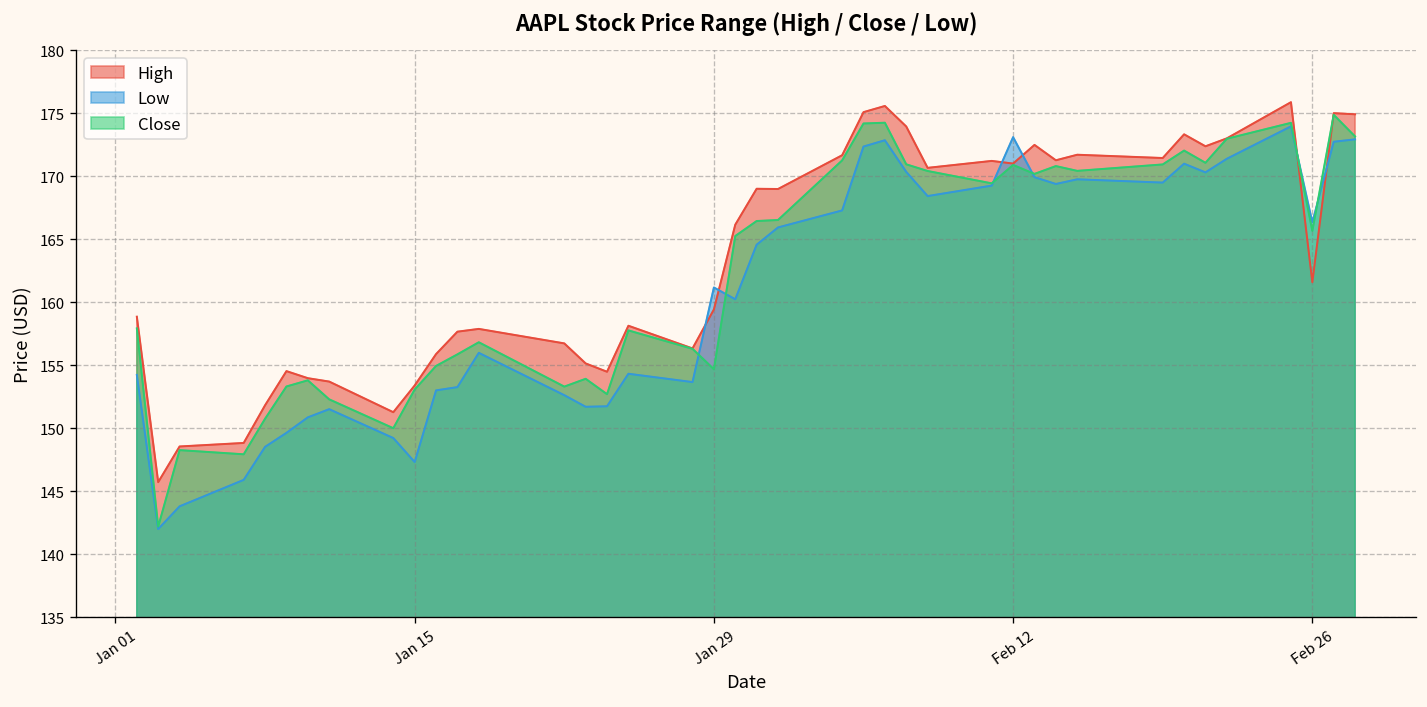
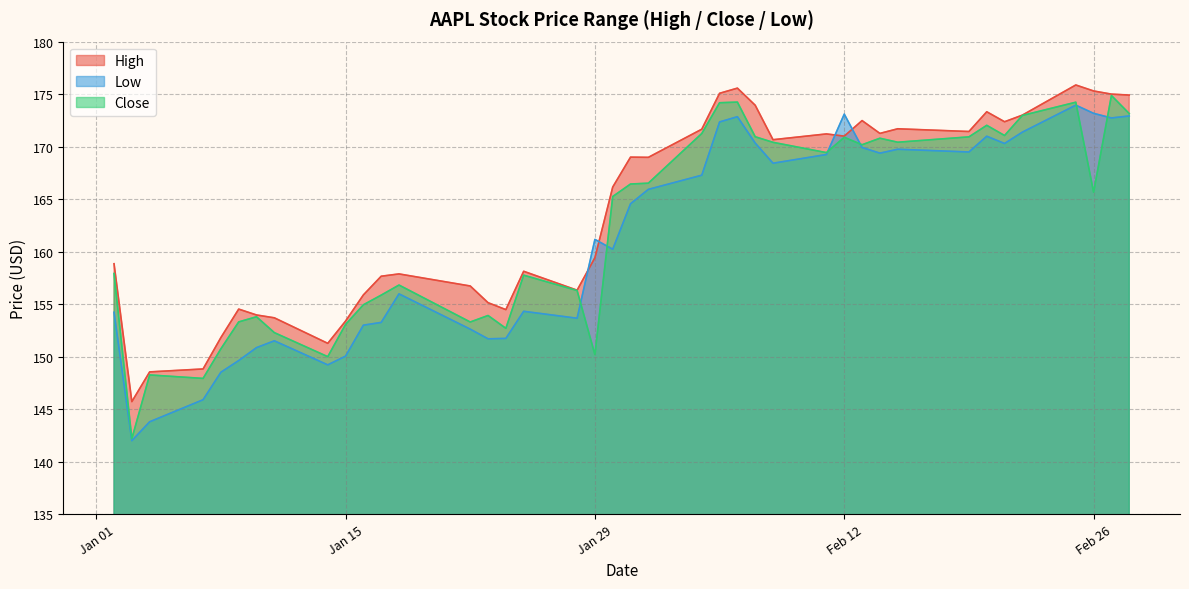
Low, Jan 15: 147.3 -> 150.1
Close, Jan 29: 154.7 -> 150.2
High, Feb 26: 161.6 -> 175.3
Low, Feb 26: 166.3 -> 173.2
